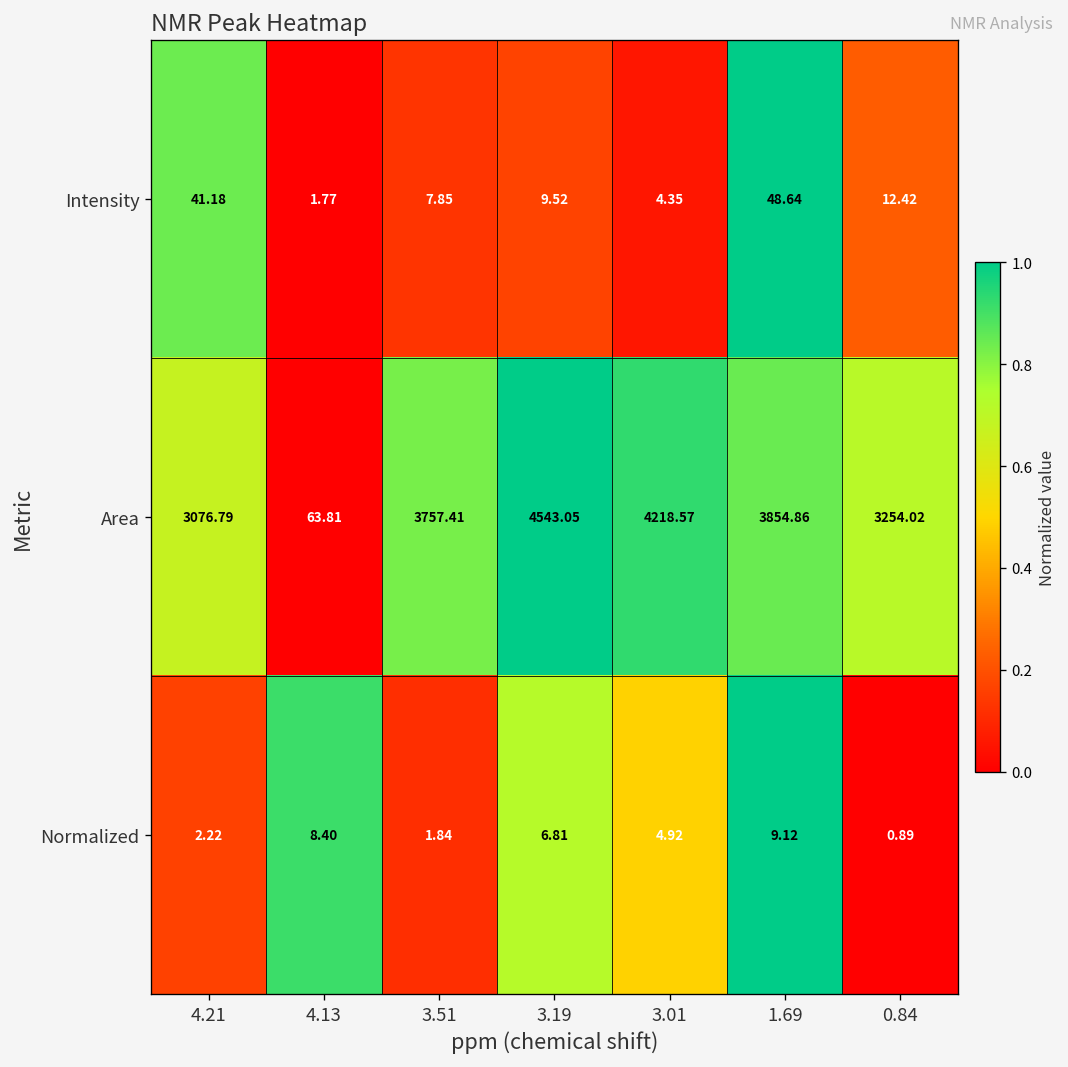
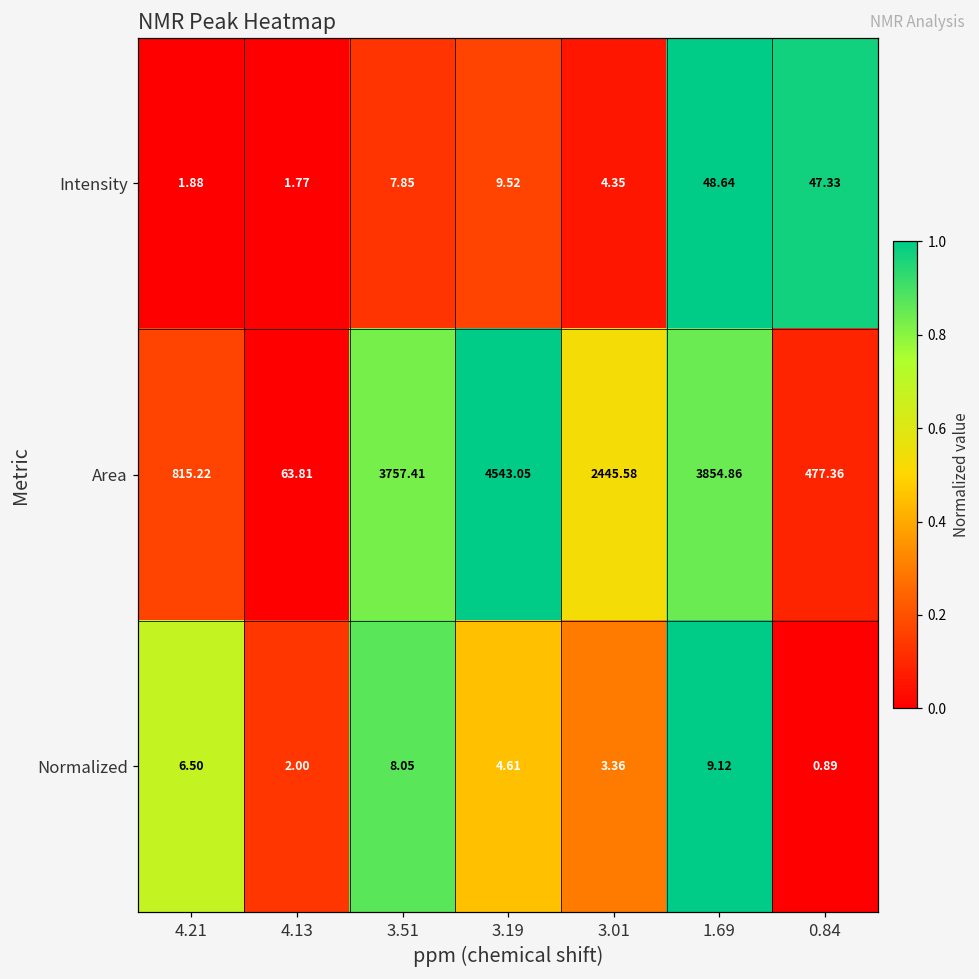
Intensity, 4.21: 41.18 -> 1.88
Intensity, 0.84: 12.42 -> 47.33
Area, 4.21: 3076.79 -> 815.22
Area, 3.01: 4218.57 -> 2445.58
Area, 0.84: 3254.02 -> 477.36
Normalized, 4.21: 2.22 -> 6.50
Normalized, 4.13: 8.40 -> 2.00
Normalized, 3.51: 1.84 -> 8.05
Normalized, 3.19: 6.81 -> 4.61
Normalized, 3.01: 4.92 -> 3.36
